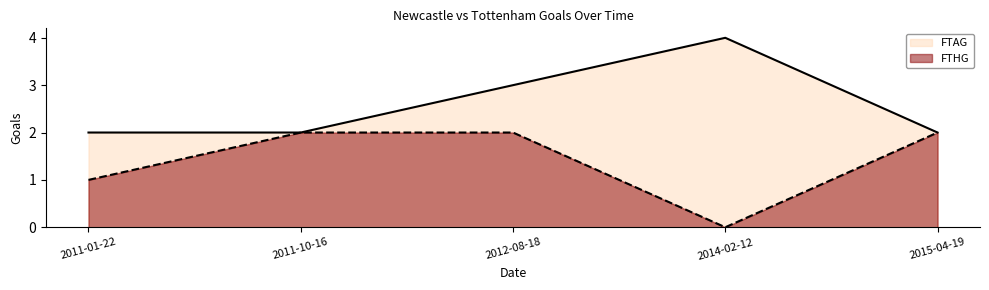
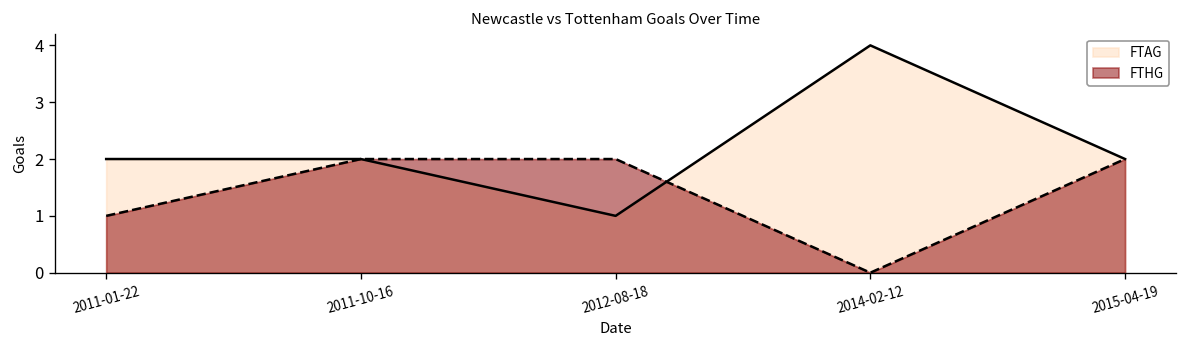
FTAG, 2012-08-18: 3 -> 1
